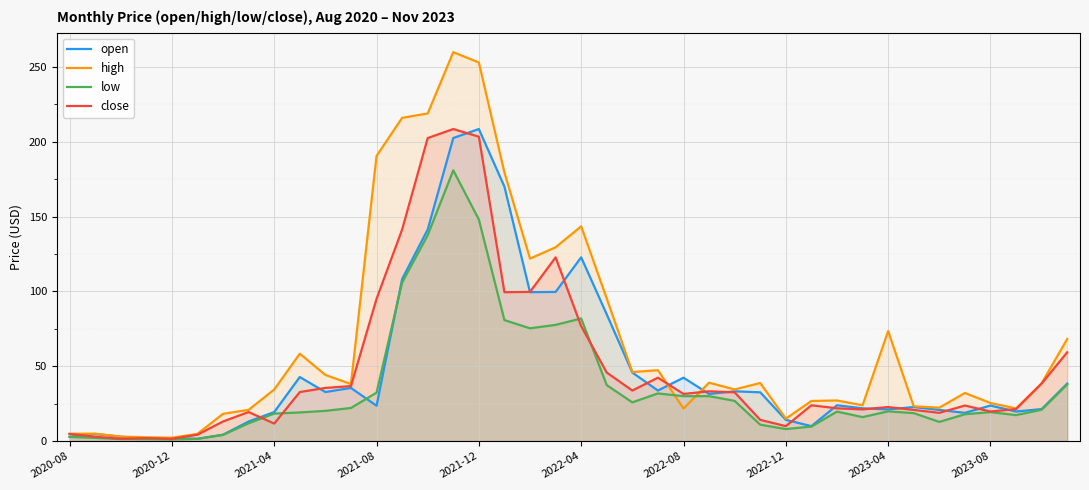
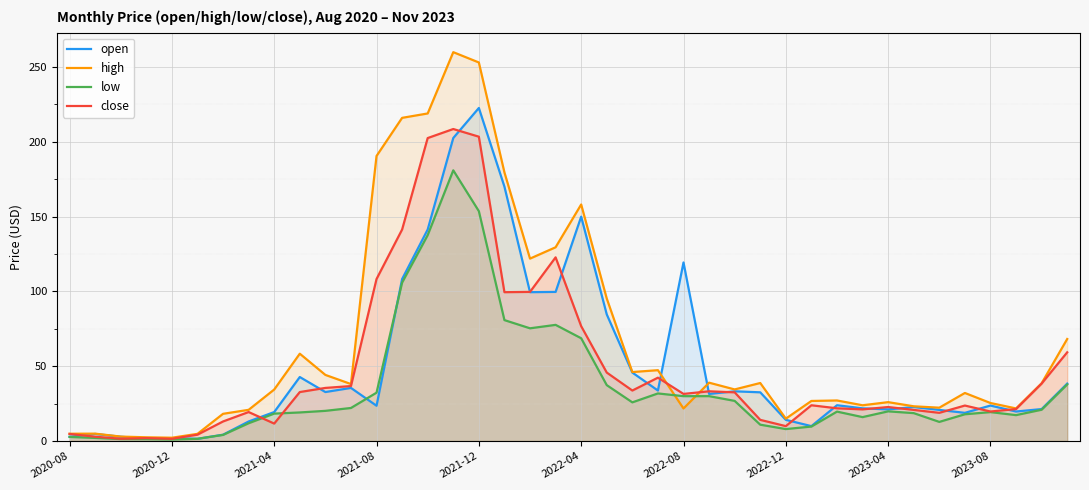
close, 2021-08: 95 -> 108
open, 2021-12: 209 -> 223
low, 2021-12: 148 -> 154
open, 2022-04: 123 -> 150
high, 2022-04: 144 -> 158
low, 2022-04: 82 -> 69
open, 2022-08: 42 -> 119
high, 2023-04: 74 -> 26
